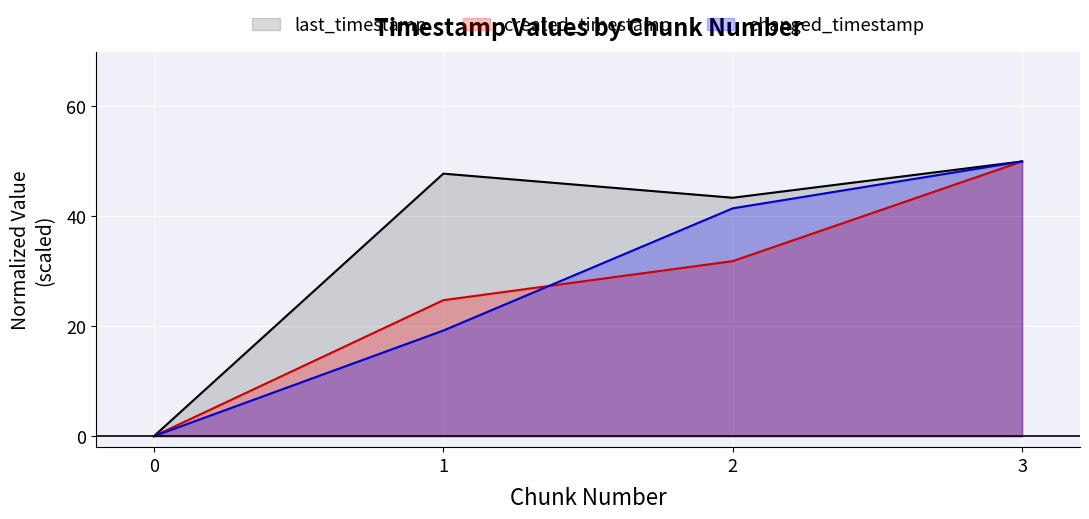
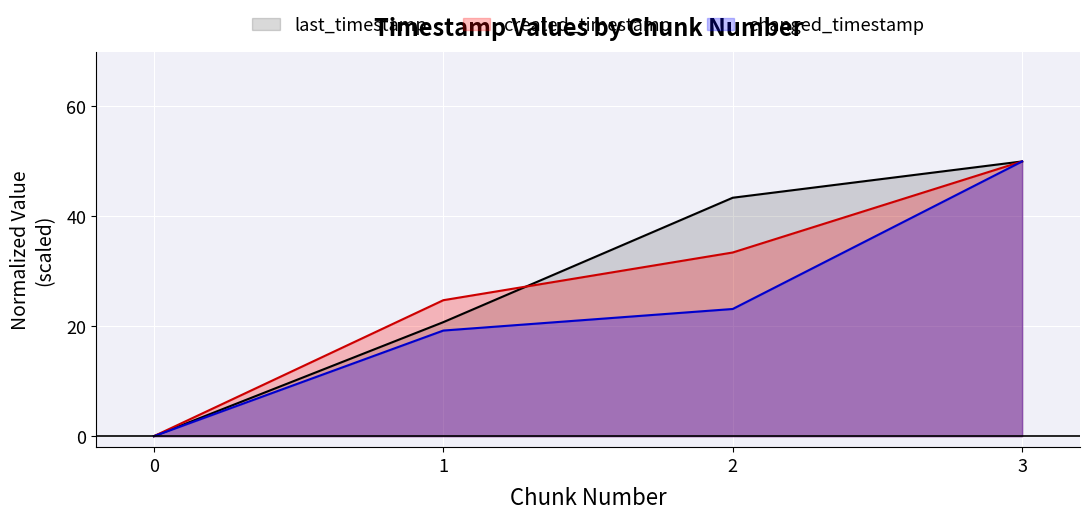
last_timestamp, 1: 48 -> 21
created_timestamp, 2: 32 -> 33
changed_timestamp, 2: 41 -> 23
